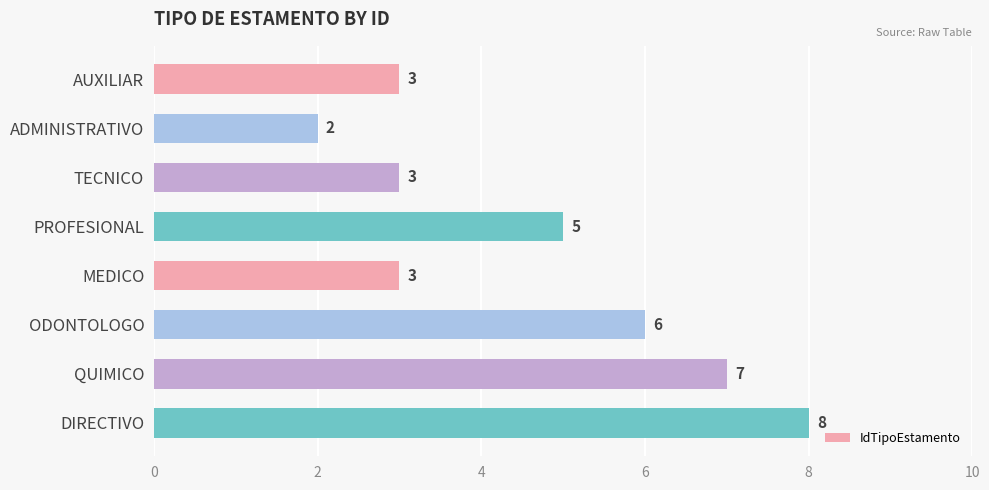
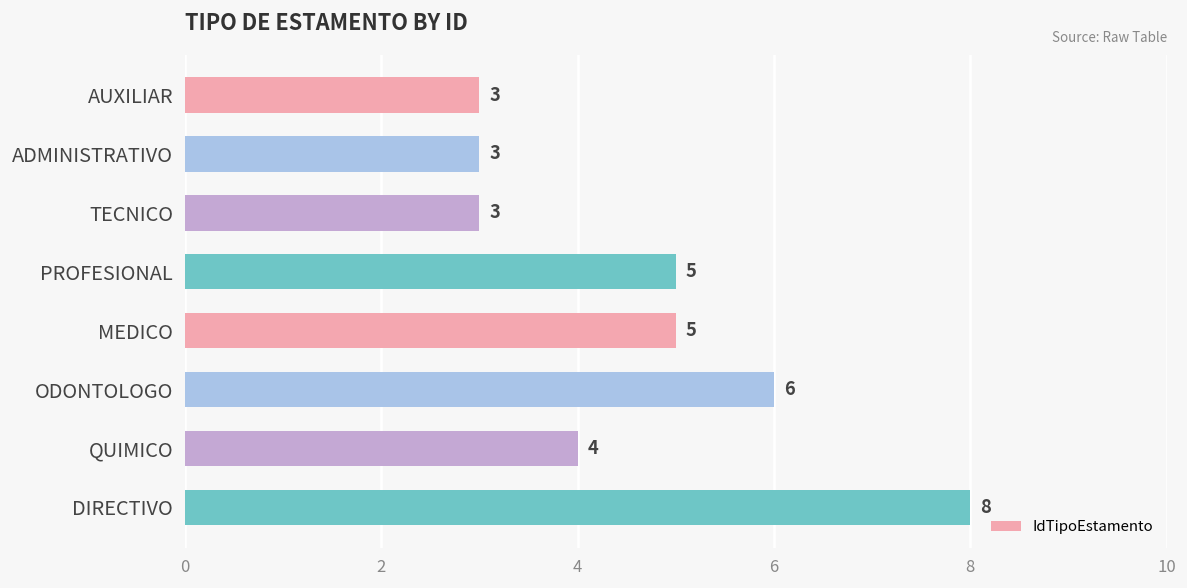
ADMINISTRATIVO: 2 -> 3
MEDICO: 3 -> 5
QUIMICO: 7 -> 4
